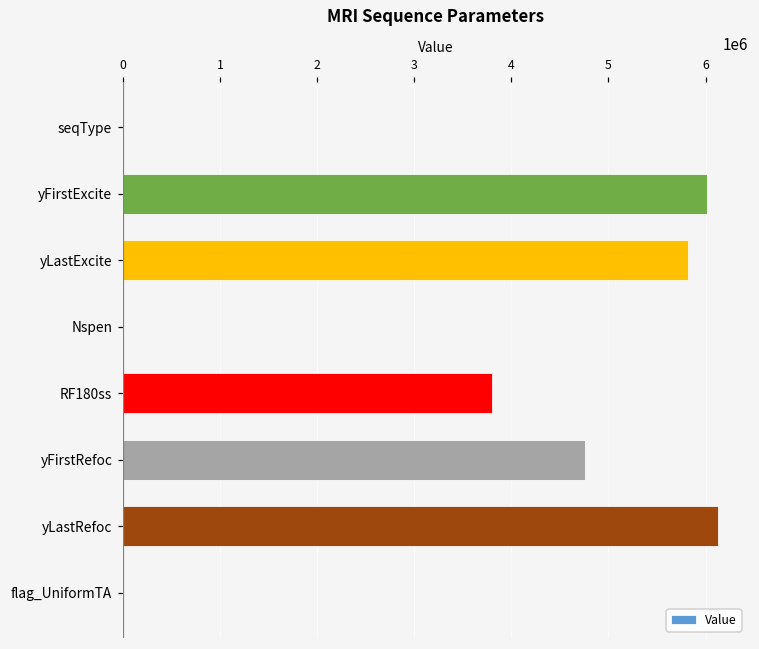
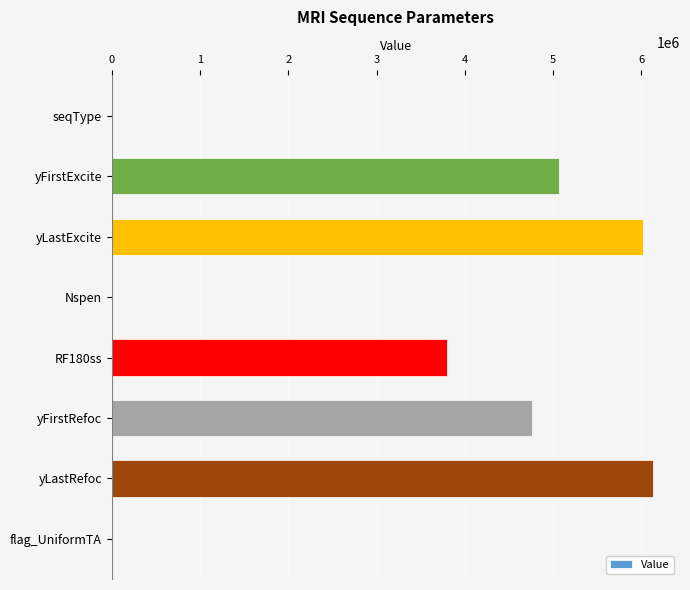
yFirstExcite: 6000000 -> 5100000
yLastExcite: 5800000 -> 6000000
